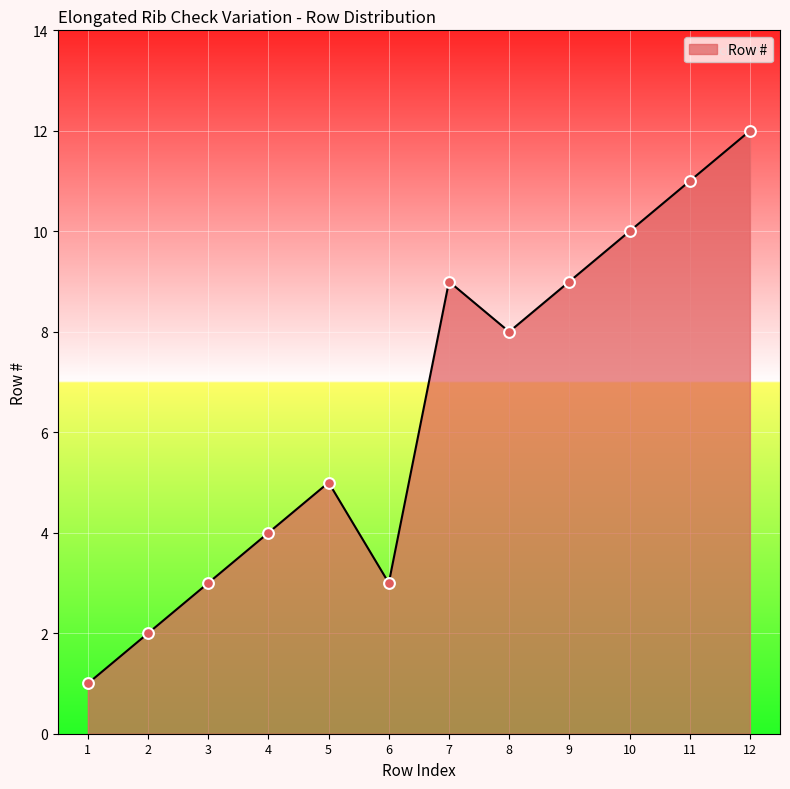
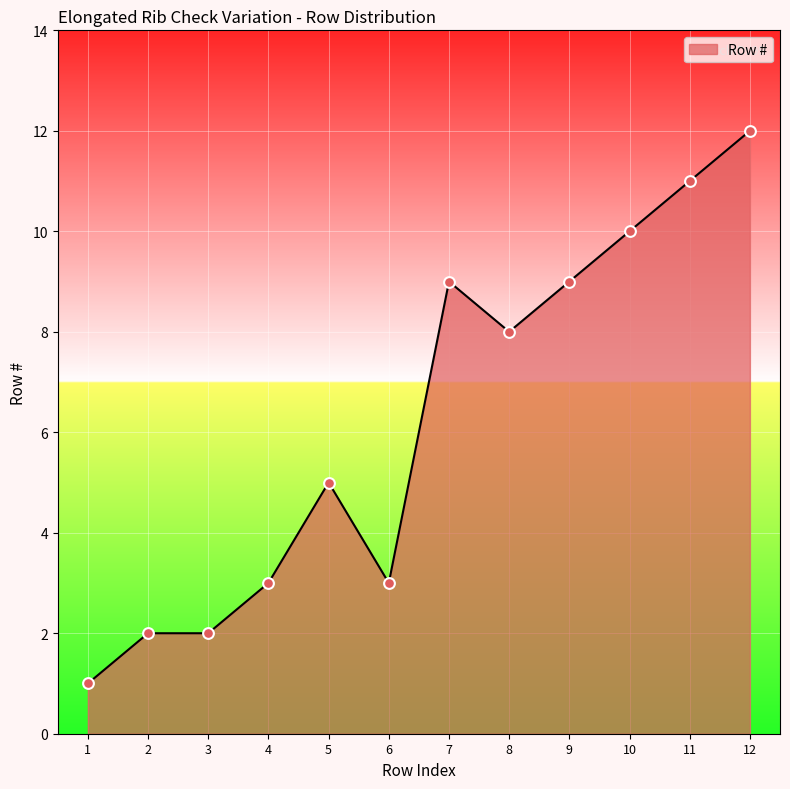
3: 3 -> 2
4: 4 -> 3
